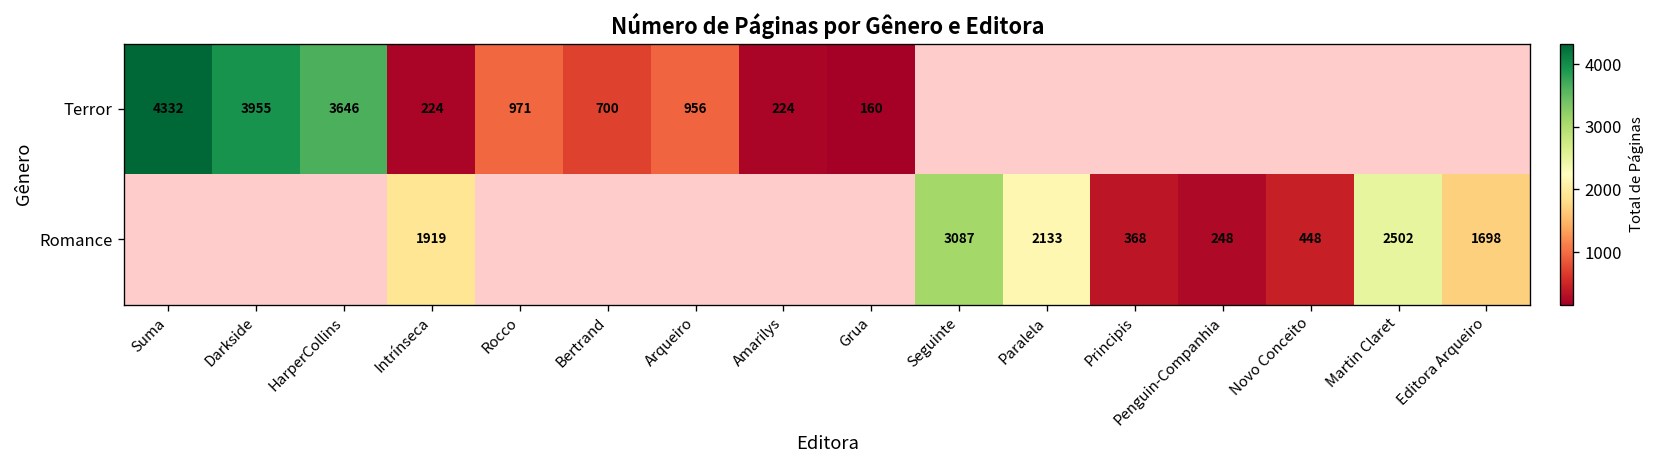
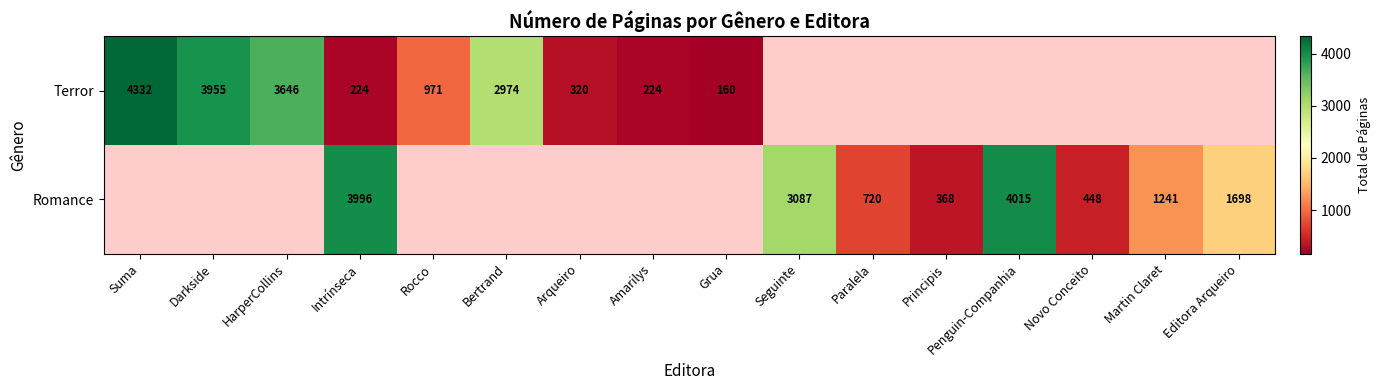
Terror, Bertrand: 700 -> 2974
Terror, Arqueiro: 956 -> 320
Romance, Intrínseca: 1919 -> 3996
Romance, Paralela: 2133 -> 720
Romance, Penguin-Companhia: 248 -> 4015
Romance, Martin Claret: 2502 -> 1241
